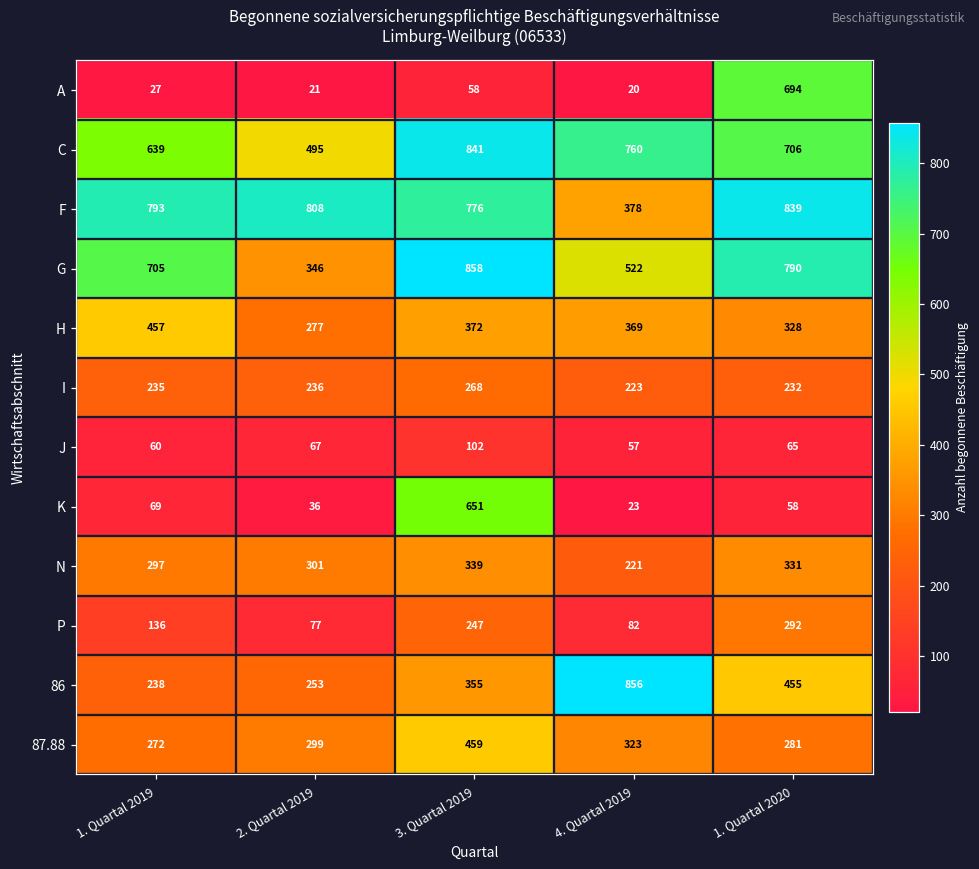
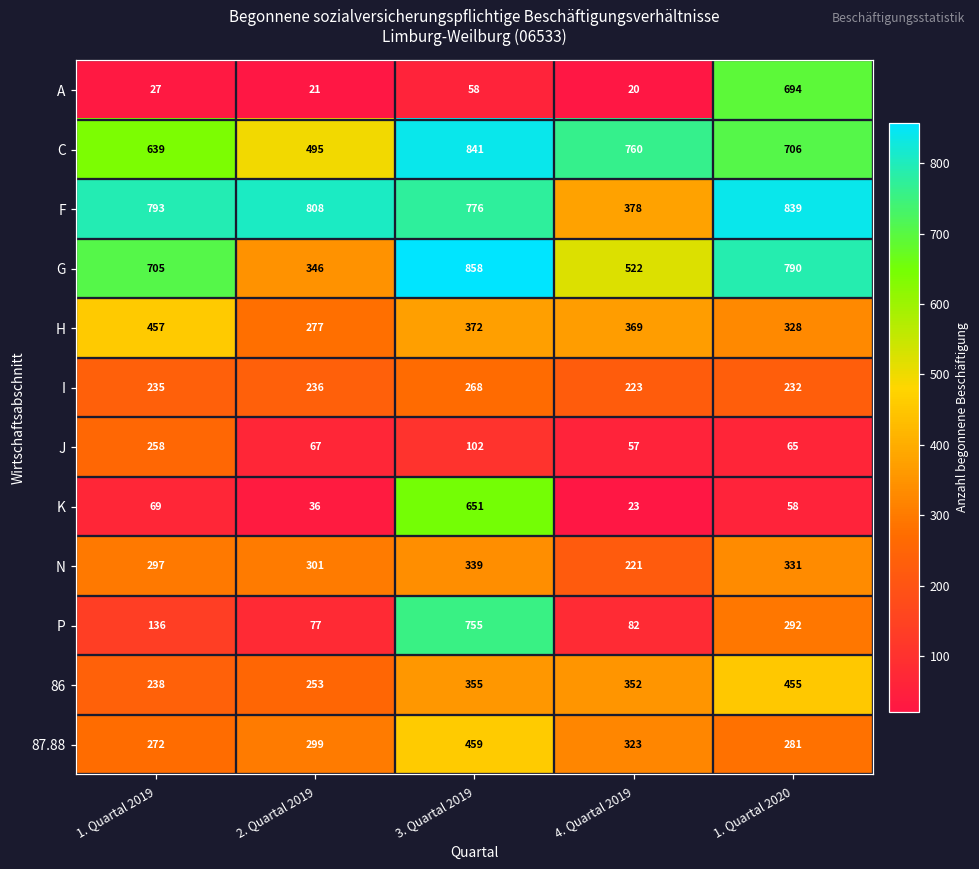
J, 1. Quartal 2019: 60 -> 258
P, 3. Quartal 2019: 247 -> 755
86, 4. Quartal 2019: 856 -> 352
